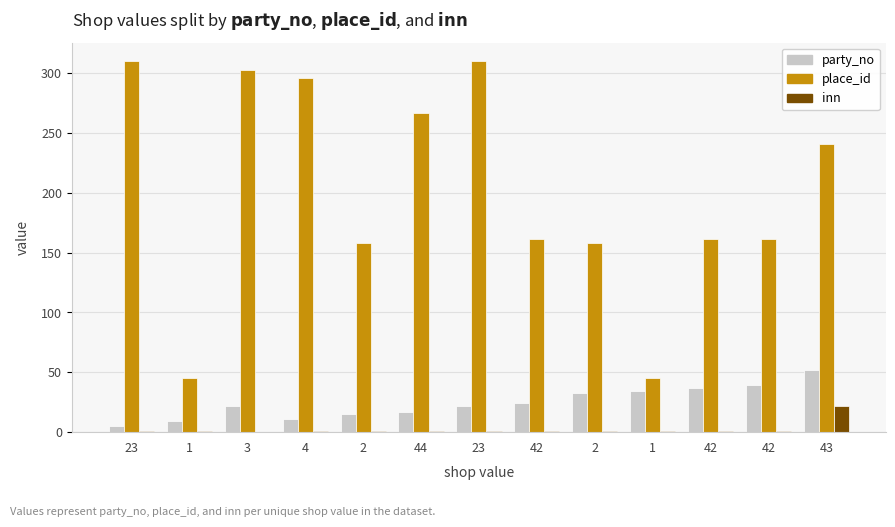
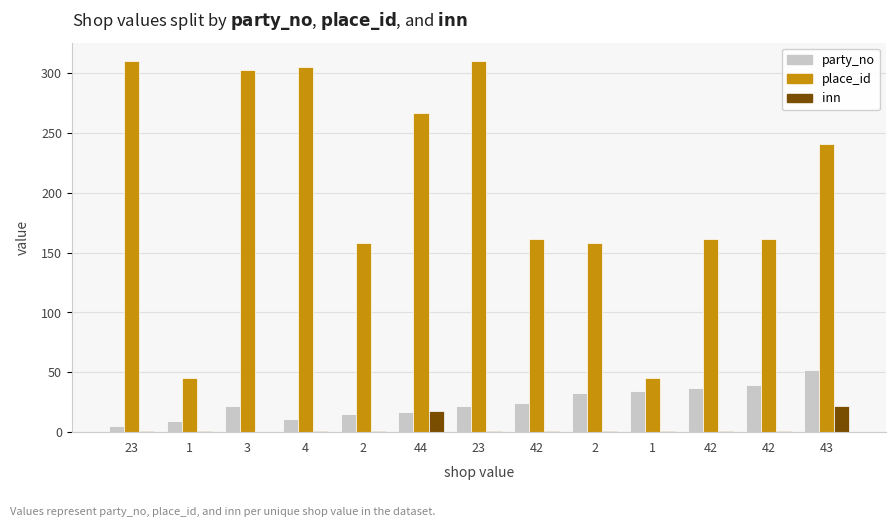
place_id, 4: 296 -> 305
inn, 44: 1 -> 18
